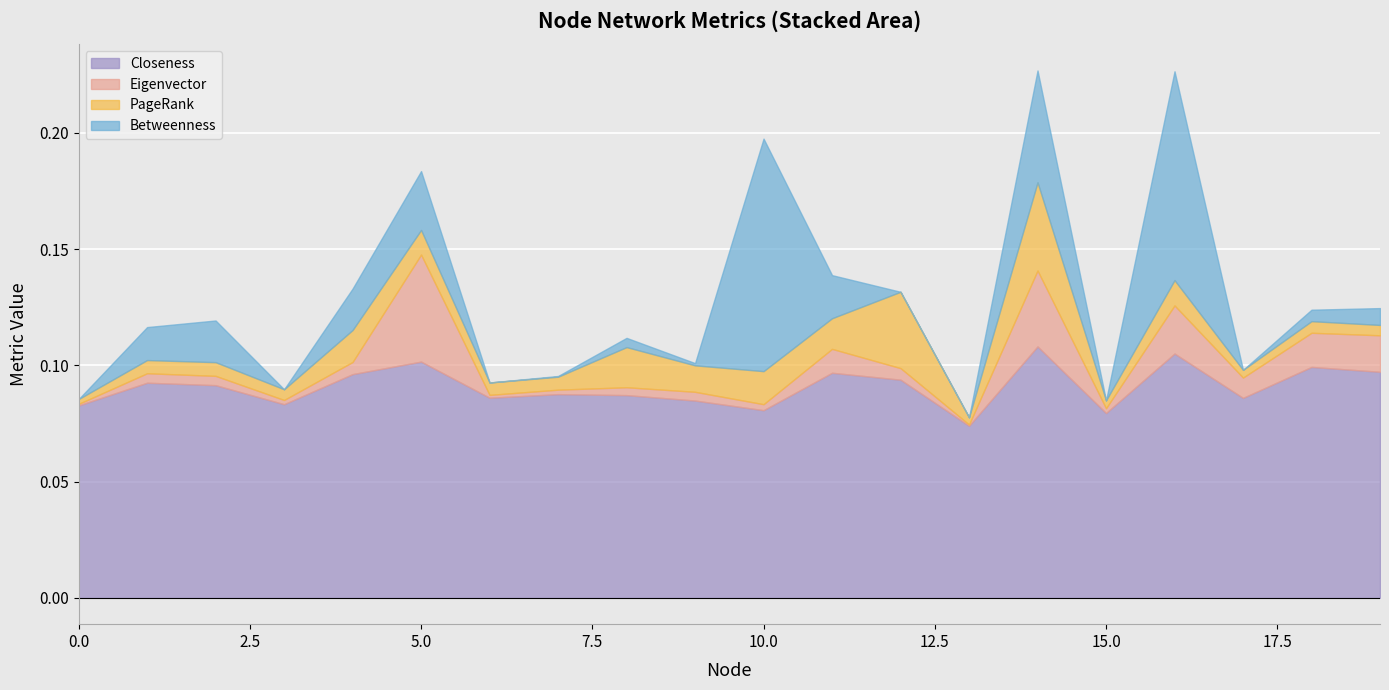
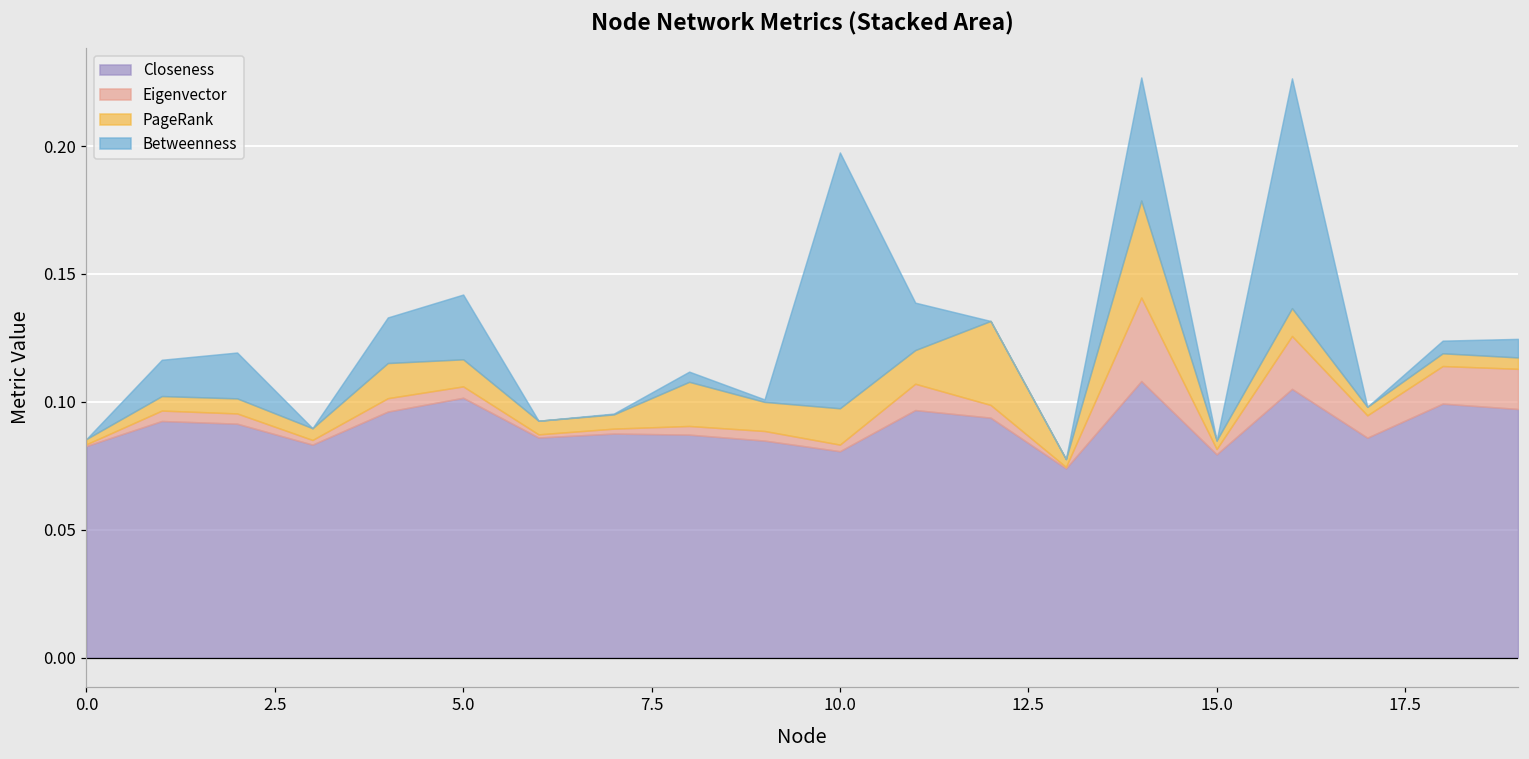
Eigenvector, 5.0: 0.046 -> 0.004
